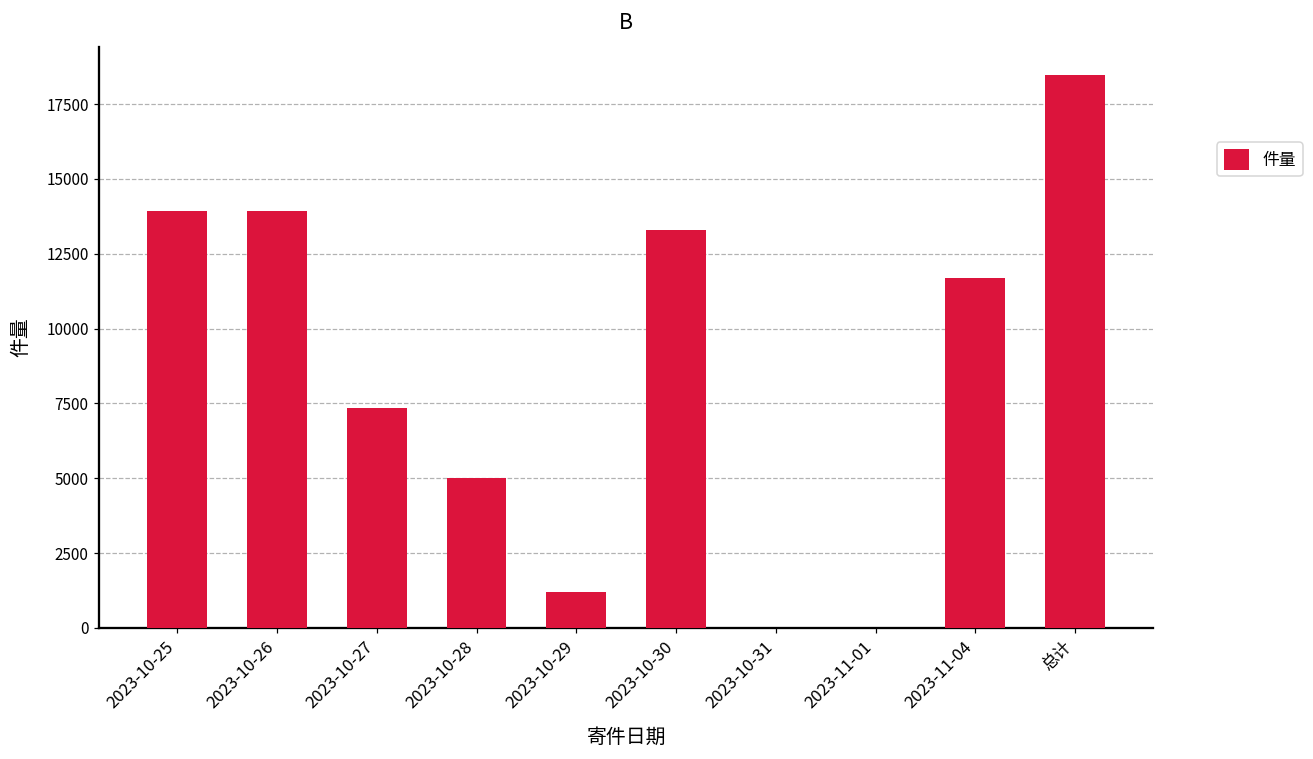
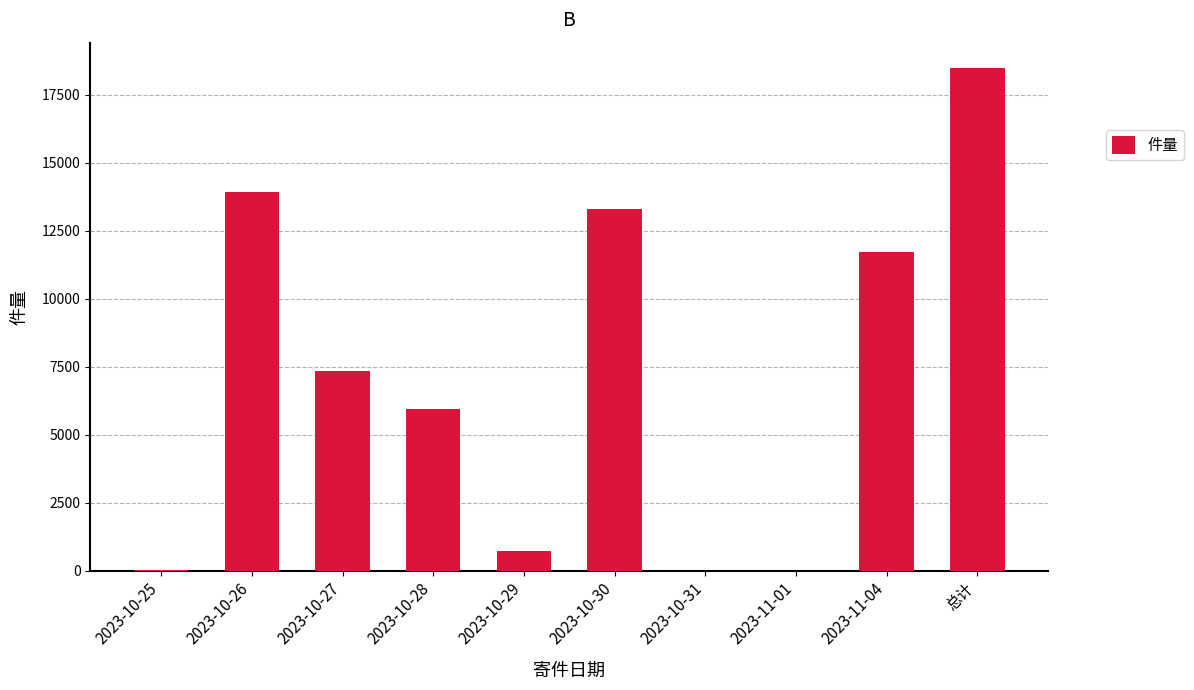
2023-10-25: 13900 -> 0
2023-10-28: 5000 -> 5900
2023-10-29: 1200 -> 700
